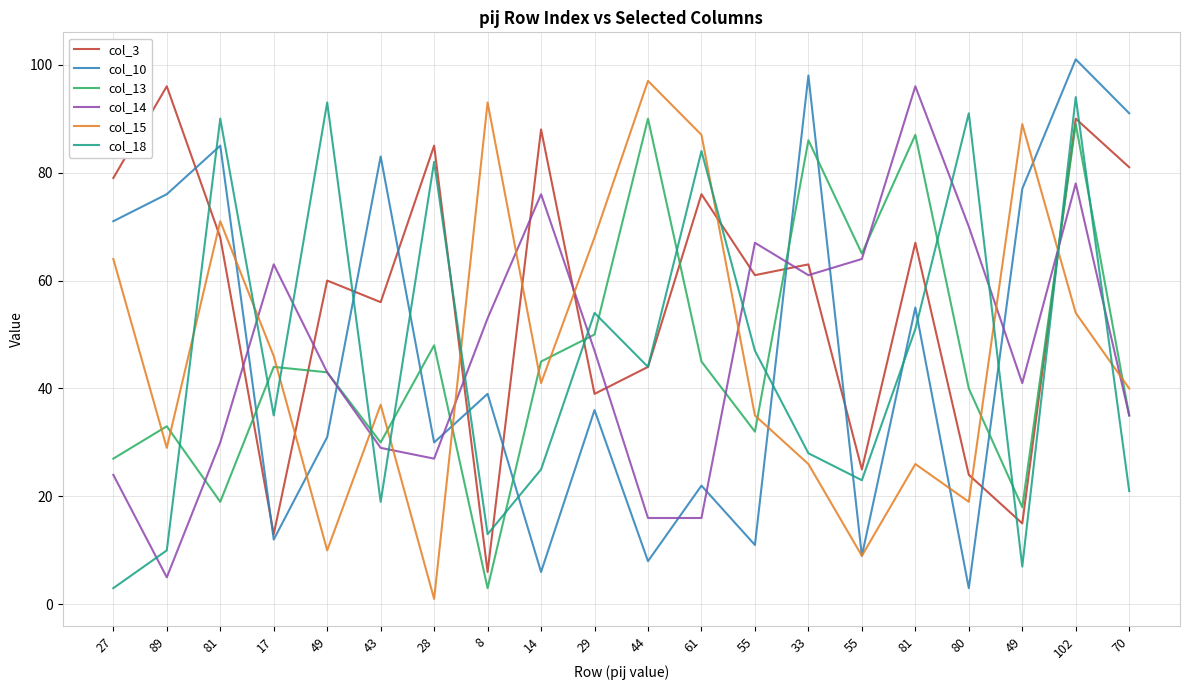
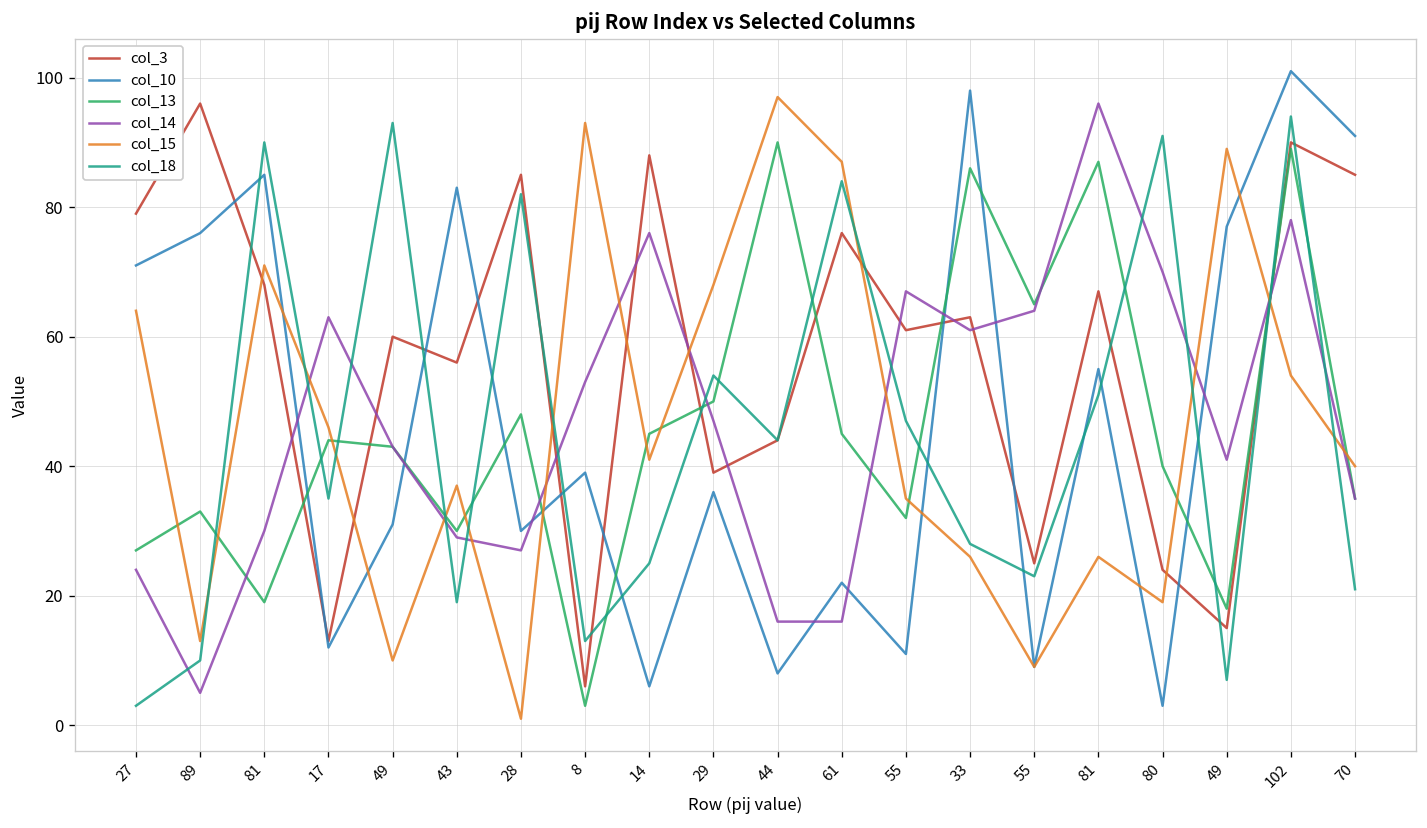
col_15, 89: 29 -> 13
col_3, 70: 81 -> 85
